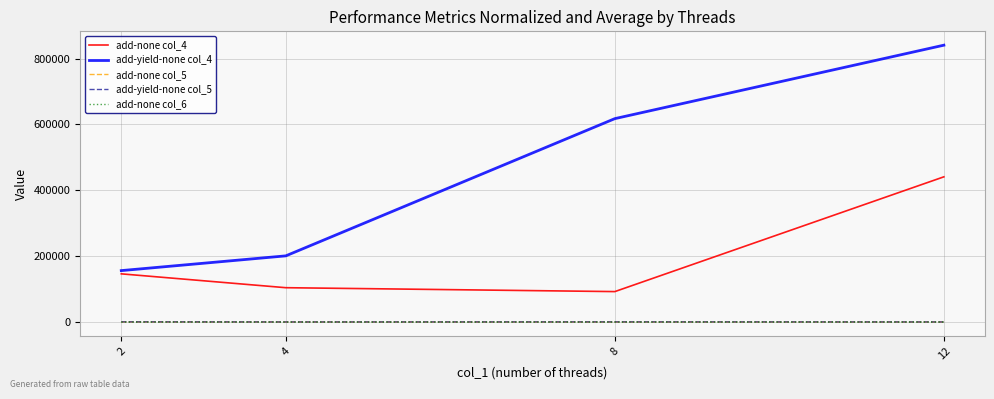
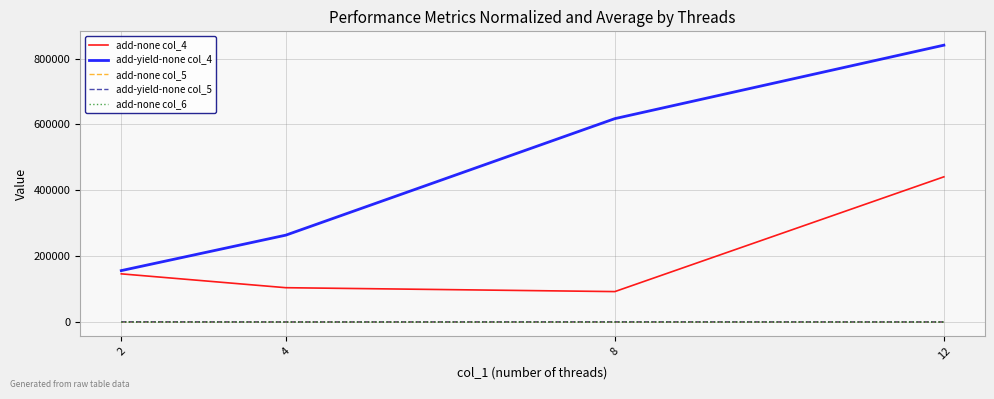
add-yield-none col_4, 4: 200000 -> 260000
